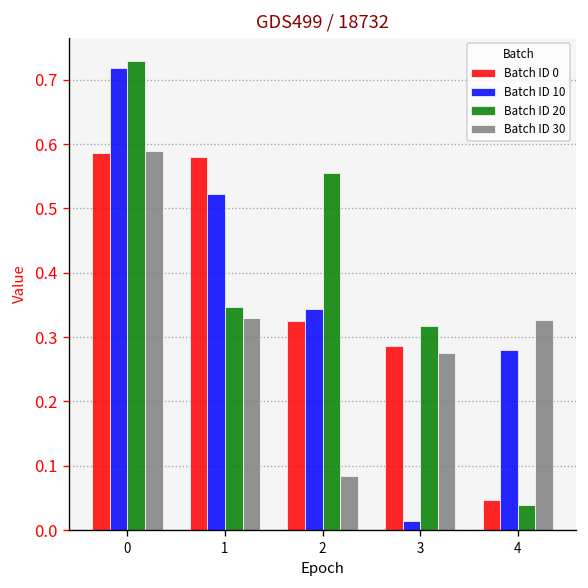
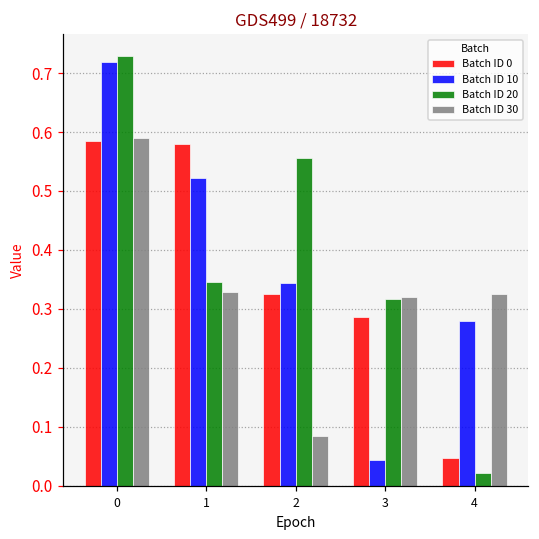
Batch ID 10, 3: 0.01 -> 0.04
Batch ID 30, 3: 0.27 -> 0.32
Batch ID 20, 4: 0.04 -> 0.02
